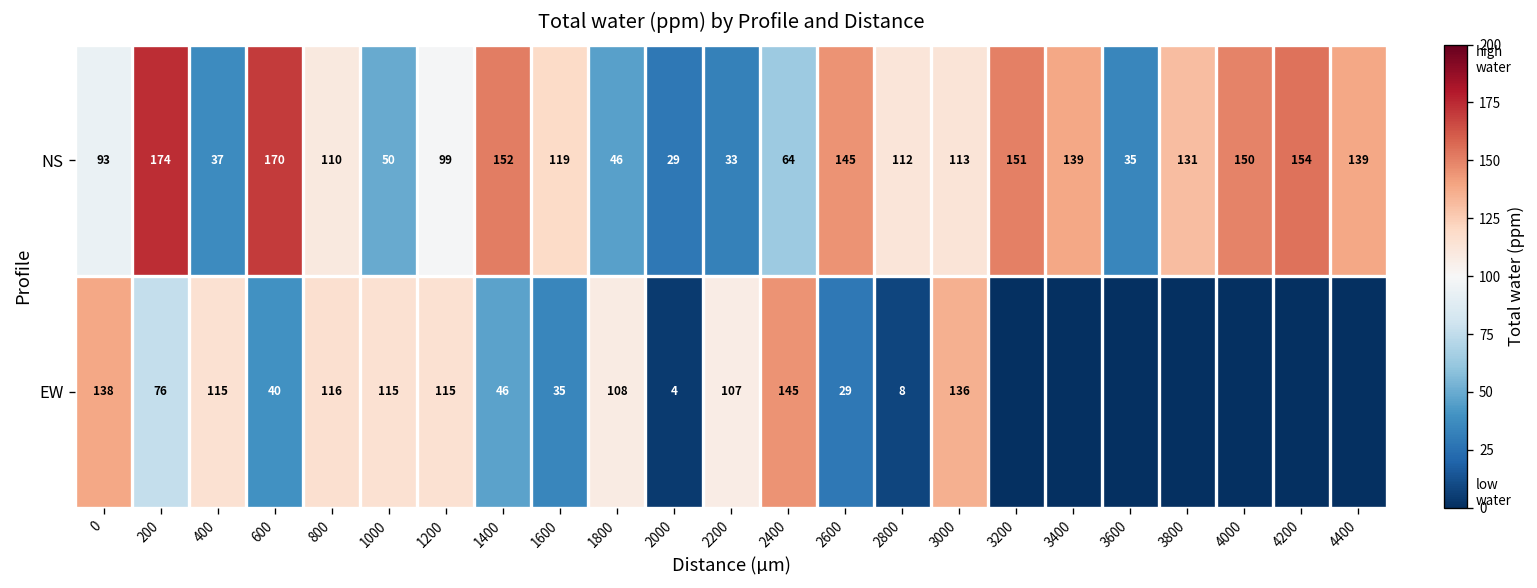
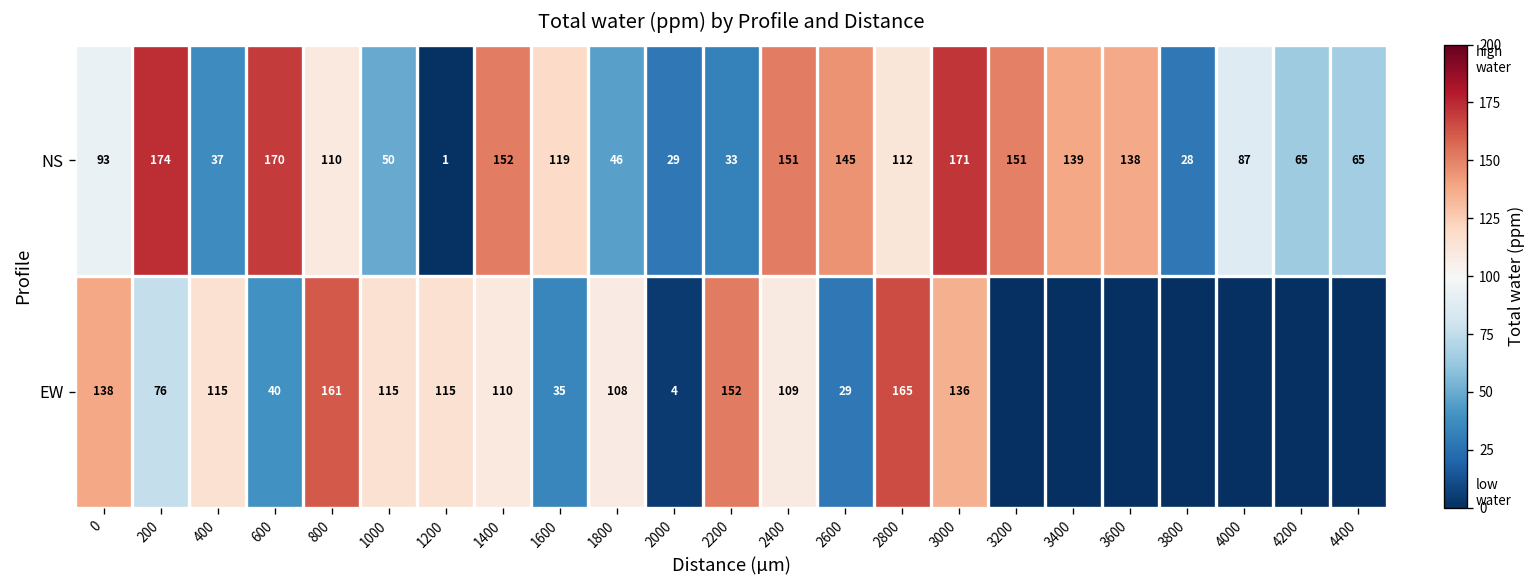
NS, 1200: 99 -> 1
NS, 2400: 64 -> 151
NS, 3000: 113 -> 171
NS, 3600: 35 -> 138
NS, 3800: 131 -> 28
NS, 4000: 150 -> 87
NS, 4200: 154 -> 65
NS, 4400: 139 -> 65
EW, 800: 116 -> 161
EW, 1400: 46 -> 110
EW, 2200: 107 -> 152
EW, 2400: 145 -> 109
EW, 2800: 8 -> 165
